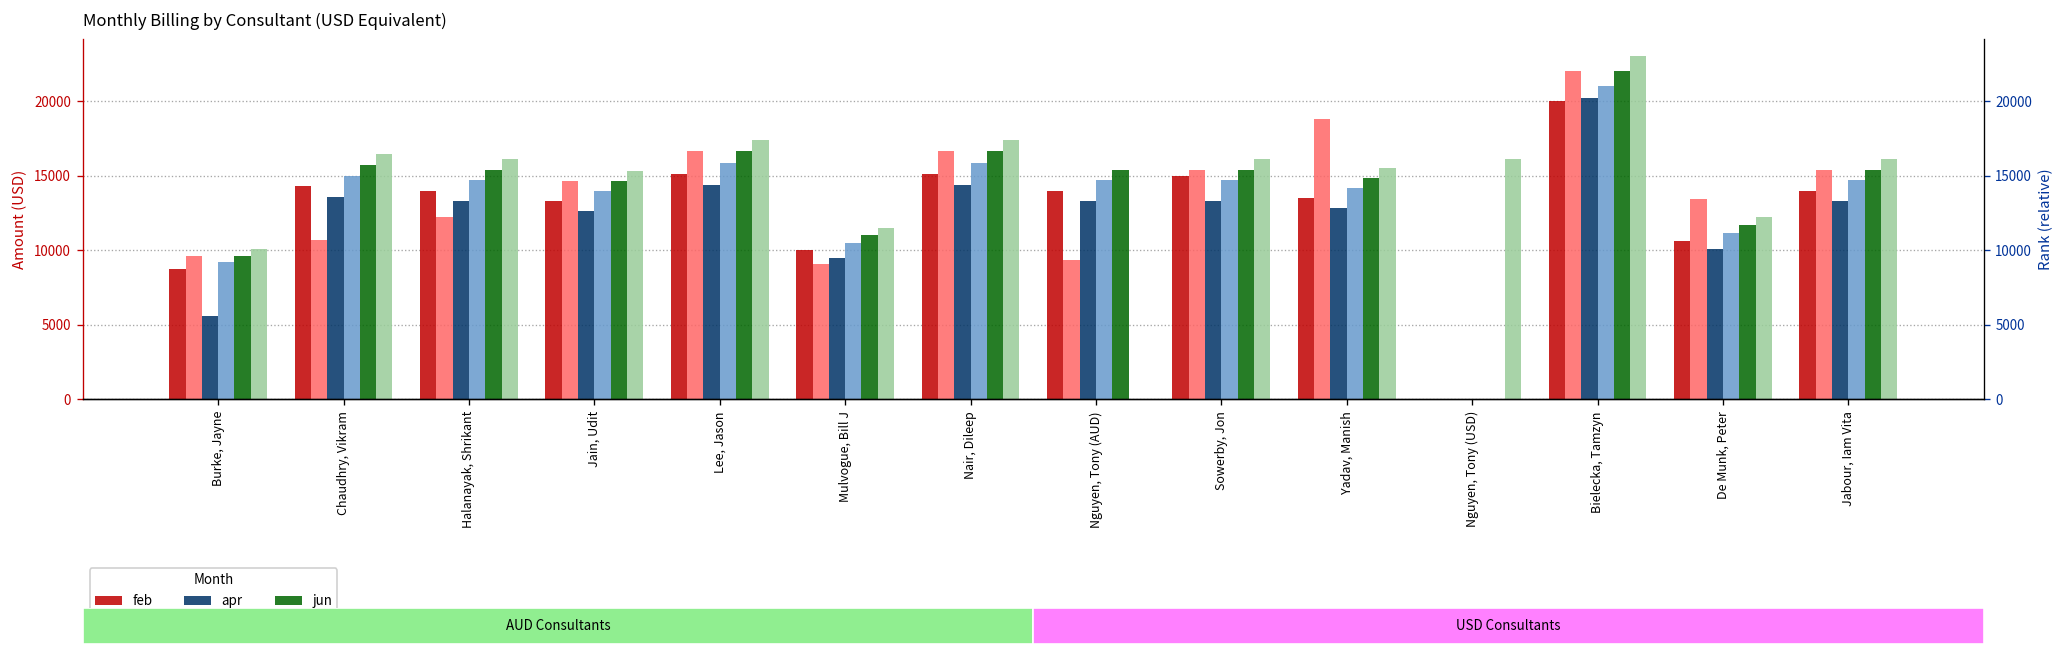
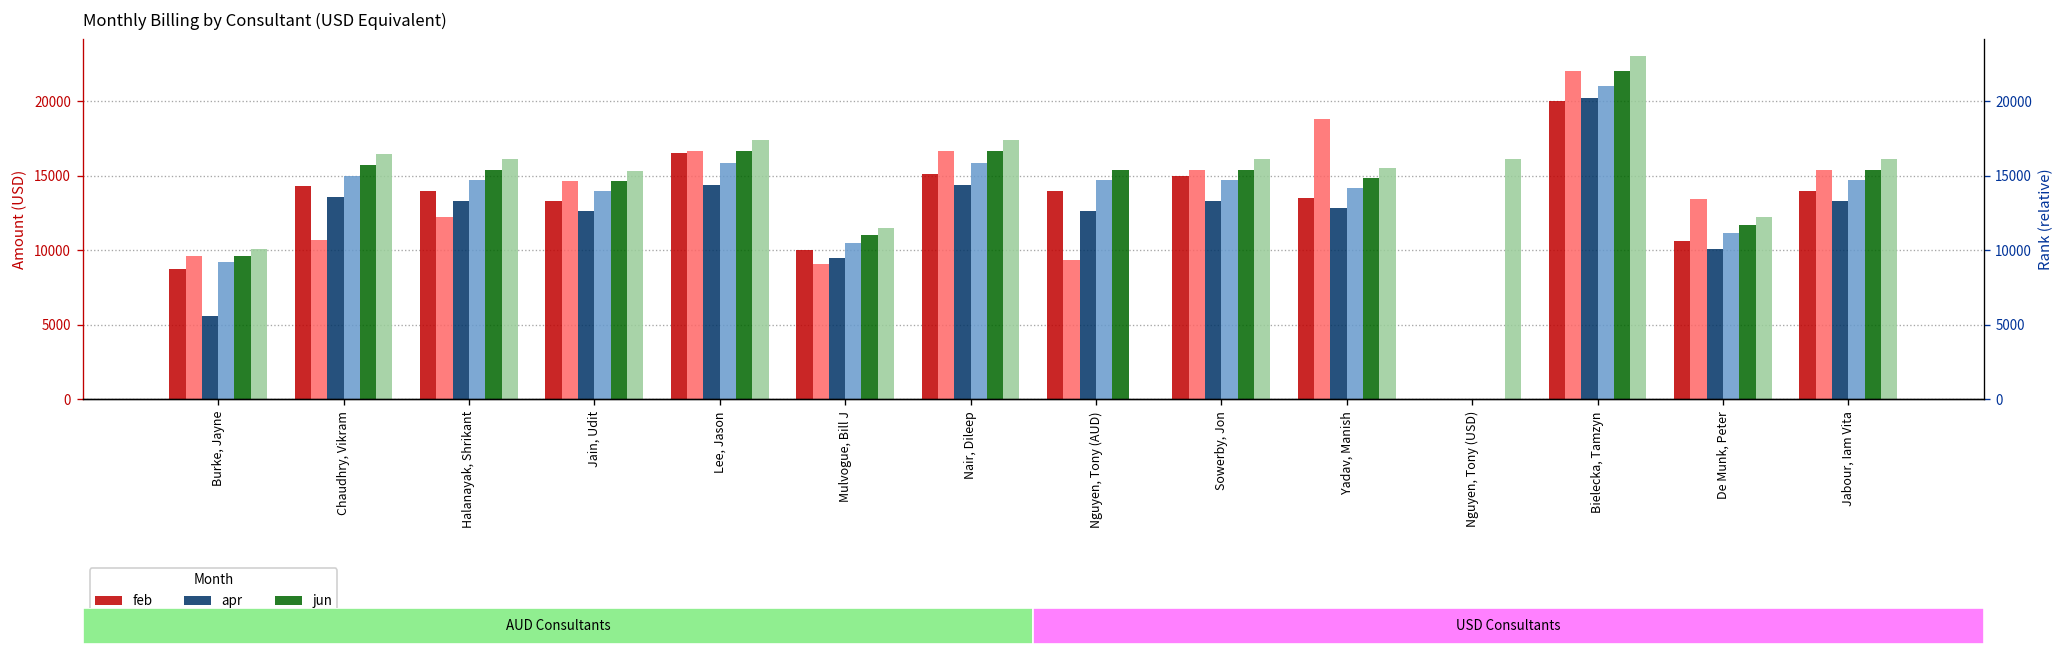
feb, Lee, Jason: 15100 -> 16500
apr, Nguyen, Tony (AUD): 13300 -> 12600
